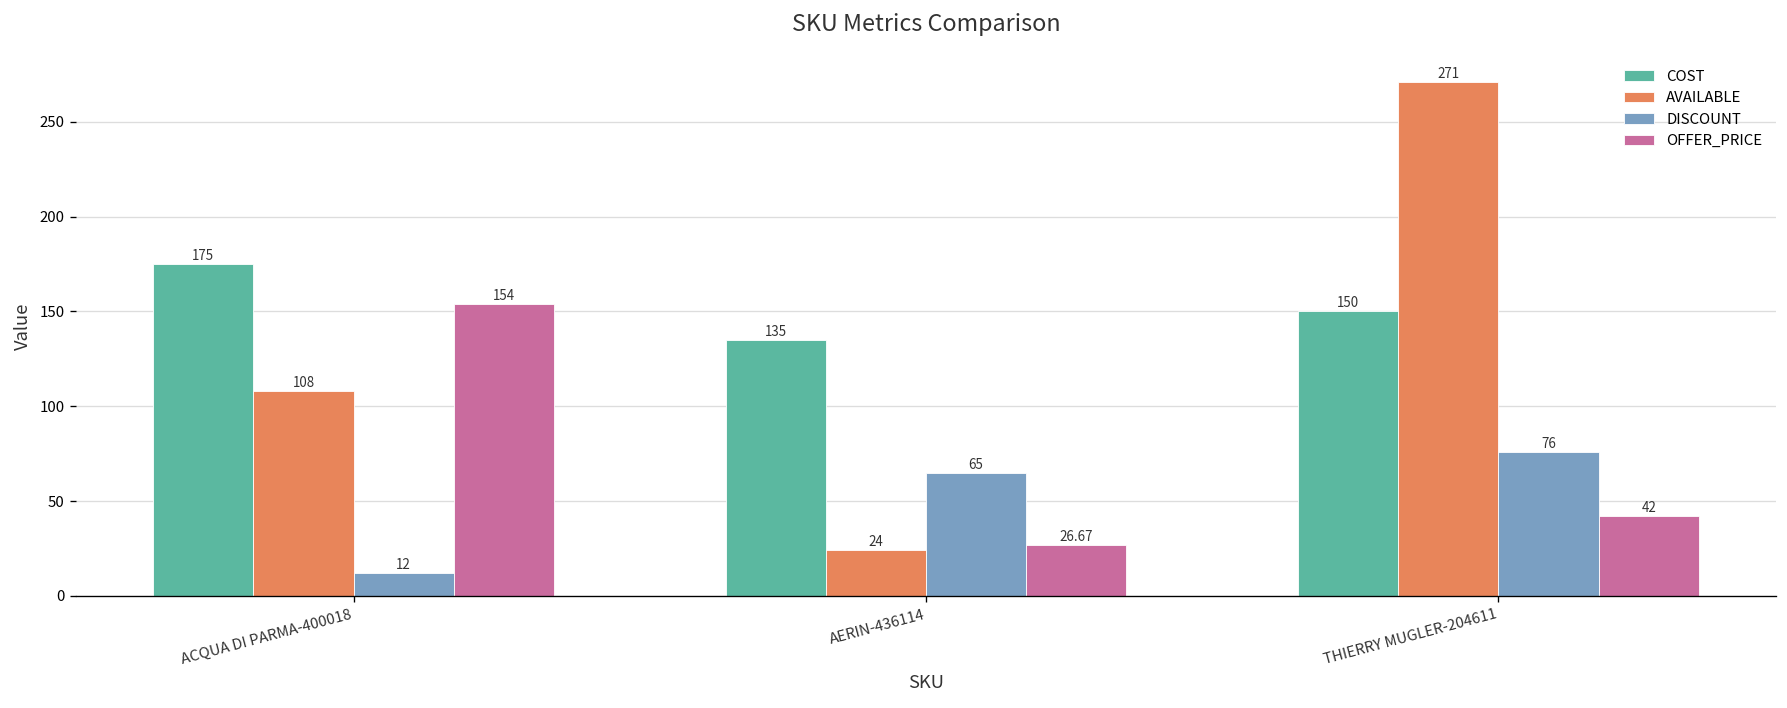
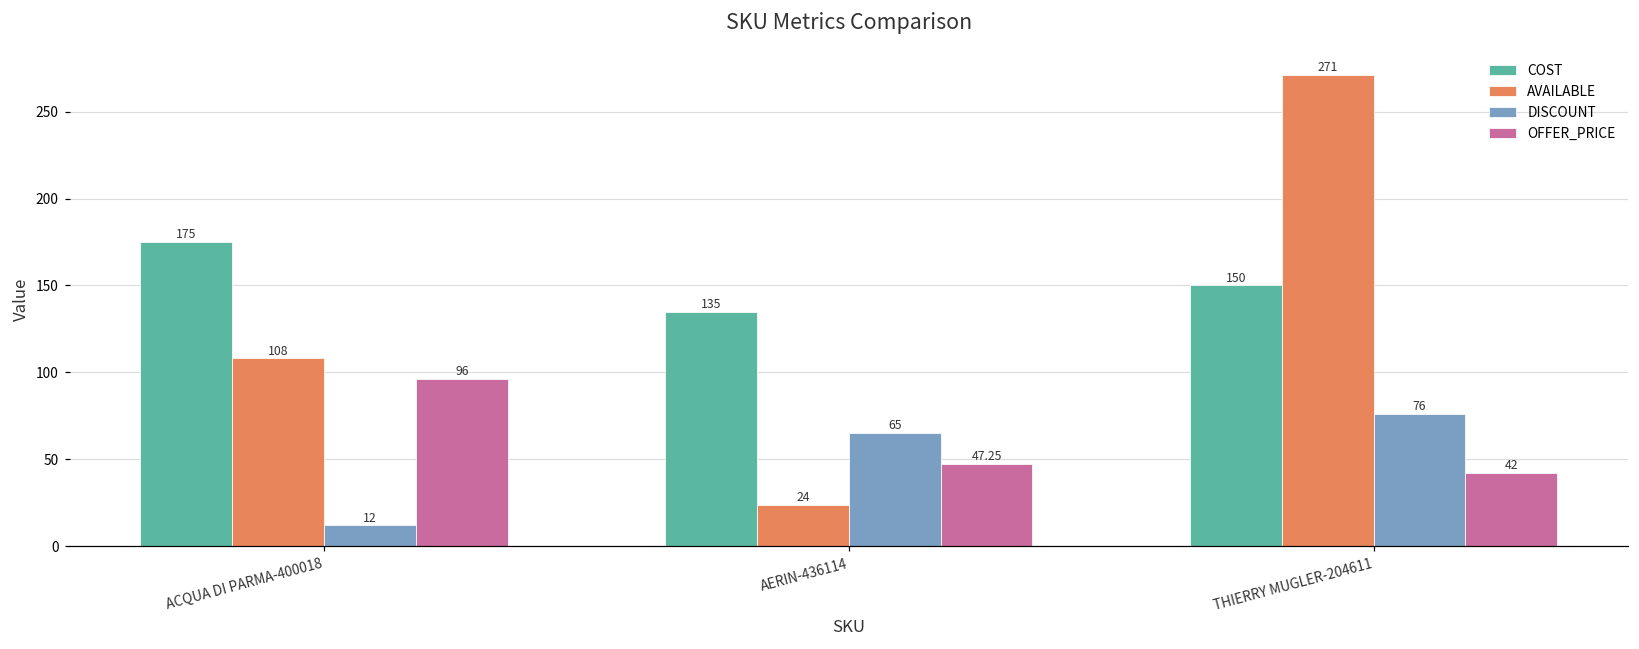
OFFER_PRICE, ACQUA DI PARMA-400018: 154 -> 96
OFFER_PRICE, AERIN-436114: 26.67 -> 47.25
